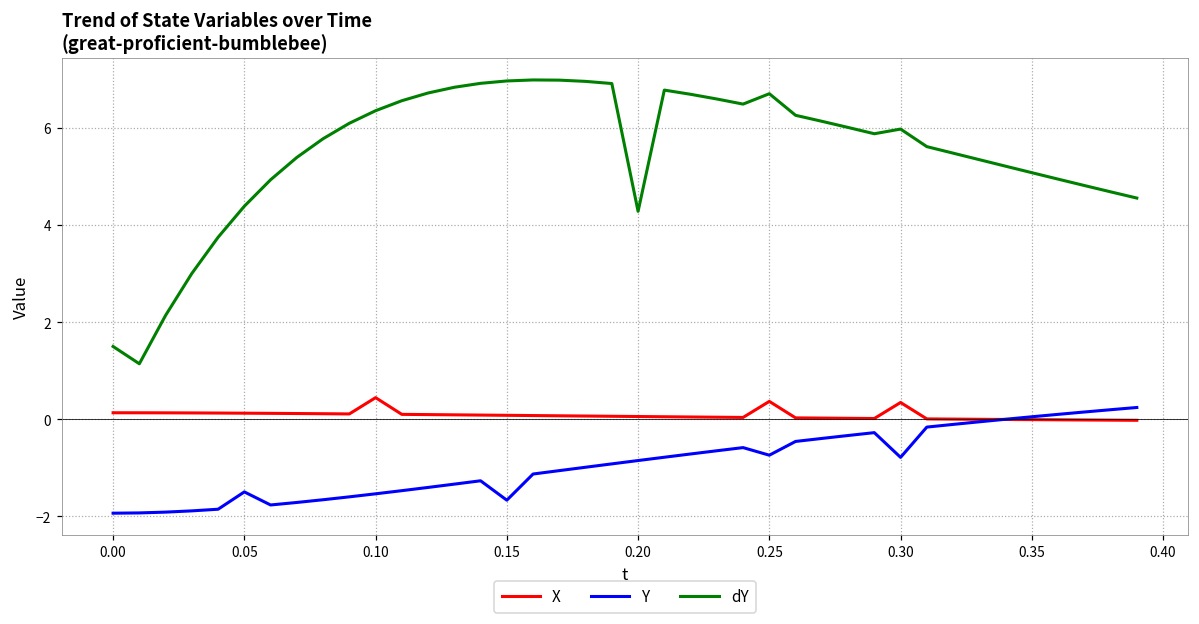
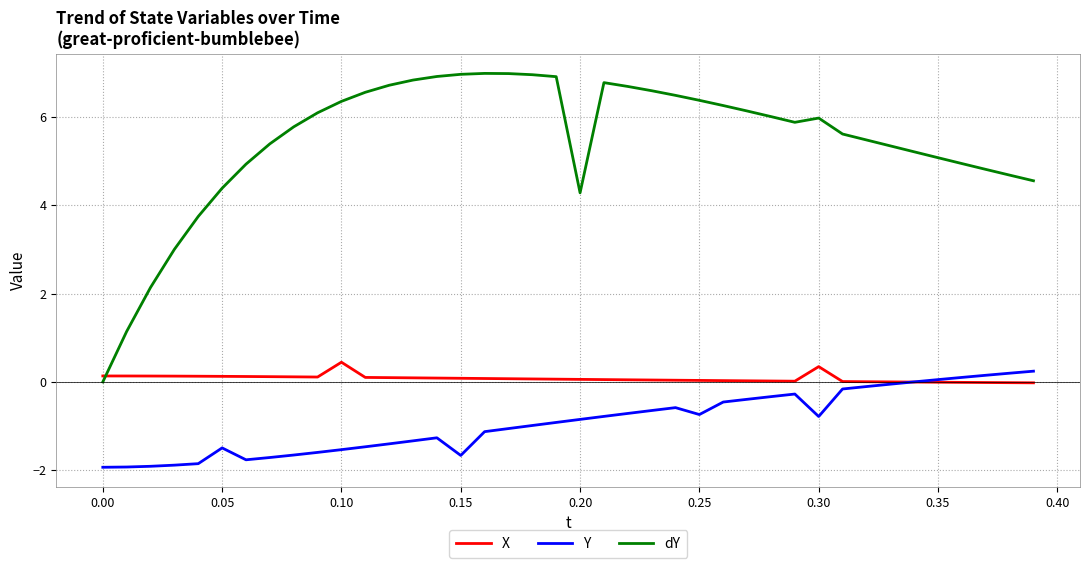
dY, 0.00: 1.5 -> 0.0
X, 0.25: 0.4 -> 0.0
dY, 0.25: 6.7 -> 6.4
